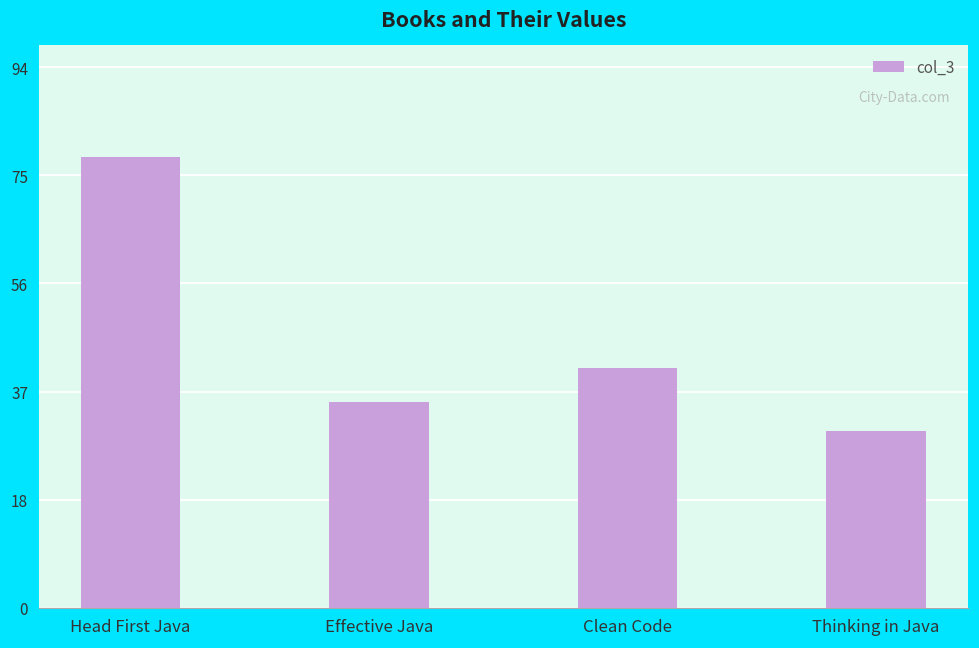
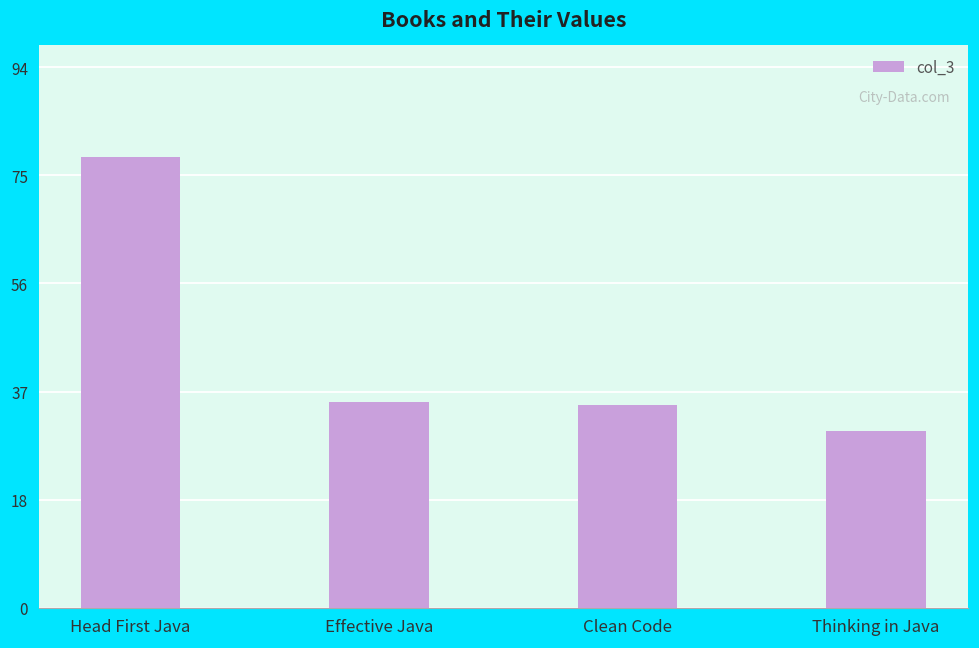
Clean Code: 42 -> 36
